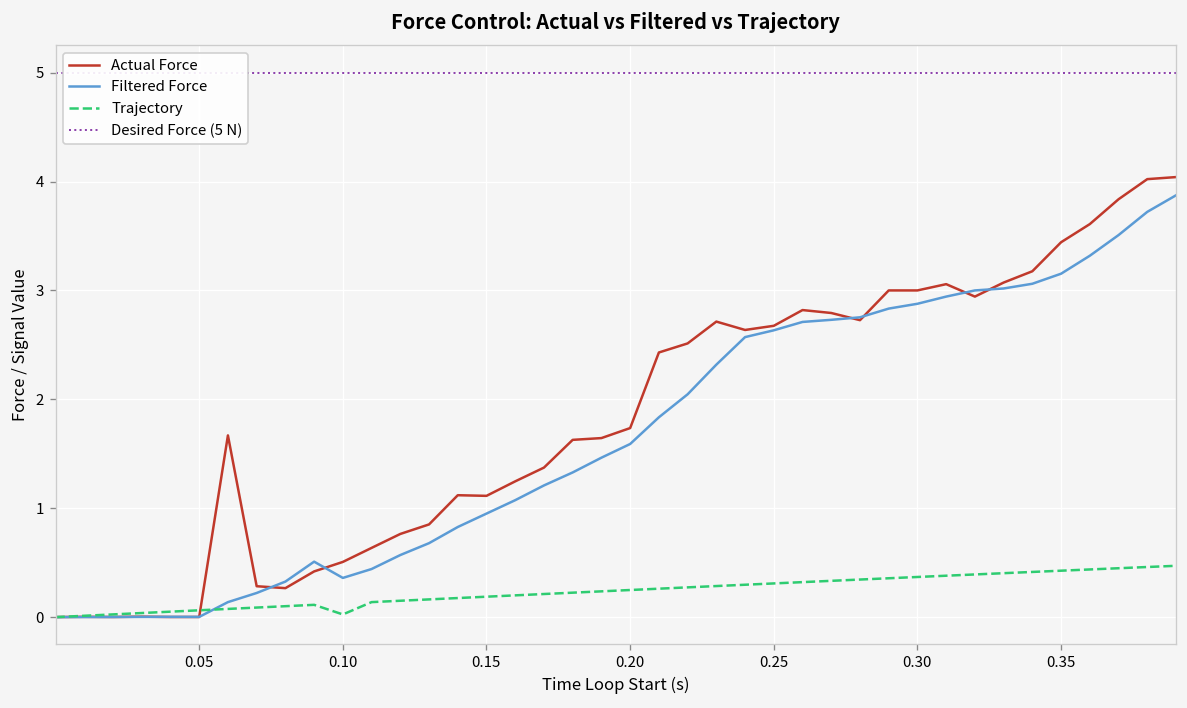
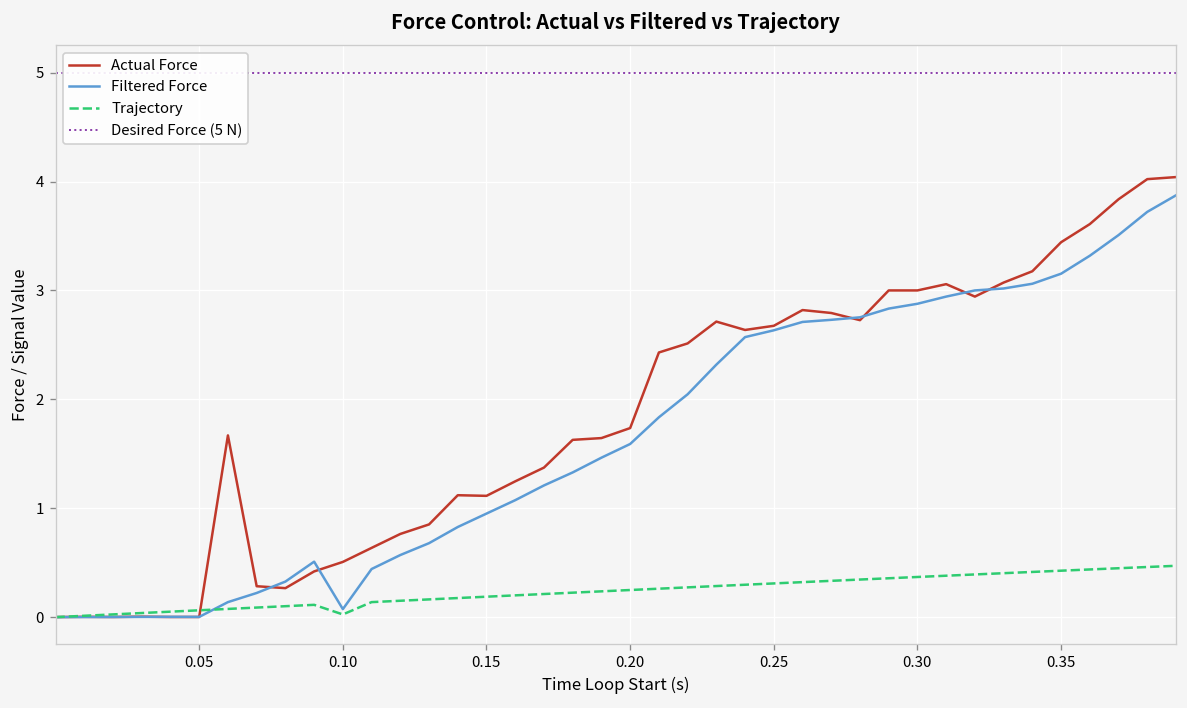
Filtered Force, 0.10: 0.4 -> 0.1
